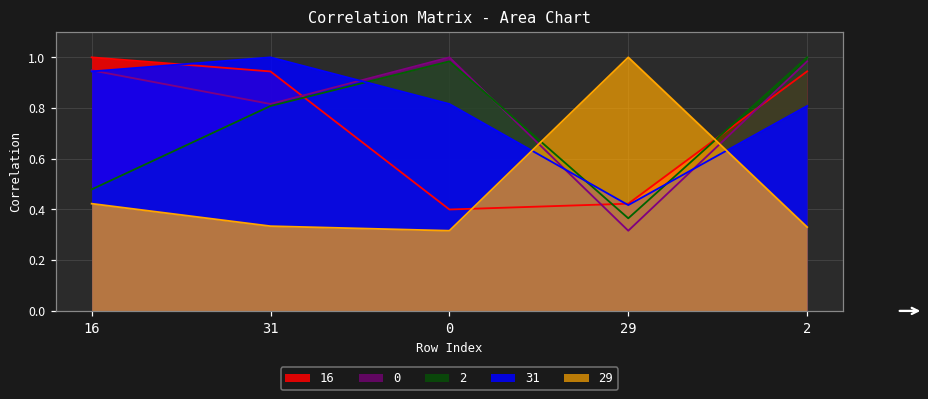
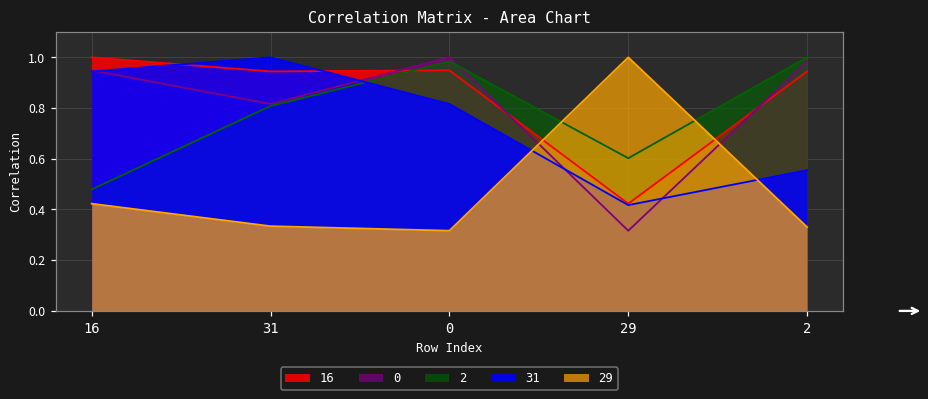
16, 0: 0.40 -> 0.95
2, 29: 0.37 -> 0.60
31, 2: 0.81 -> 0.56
